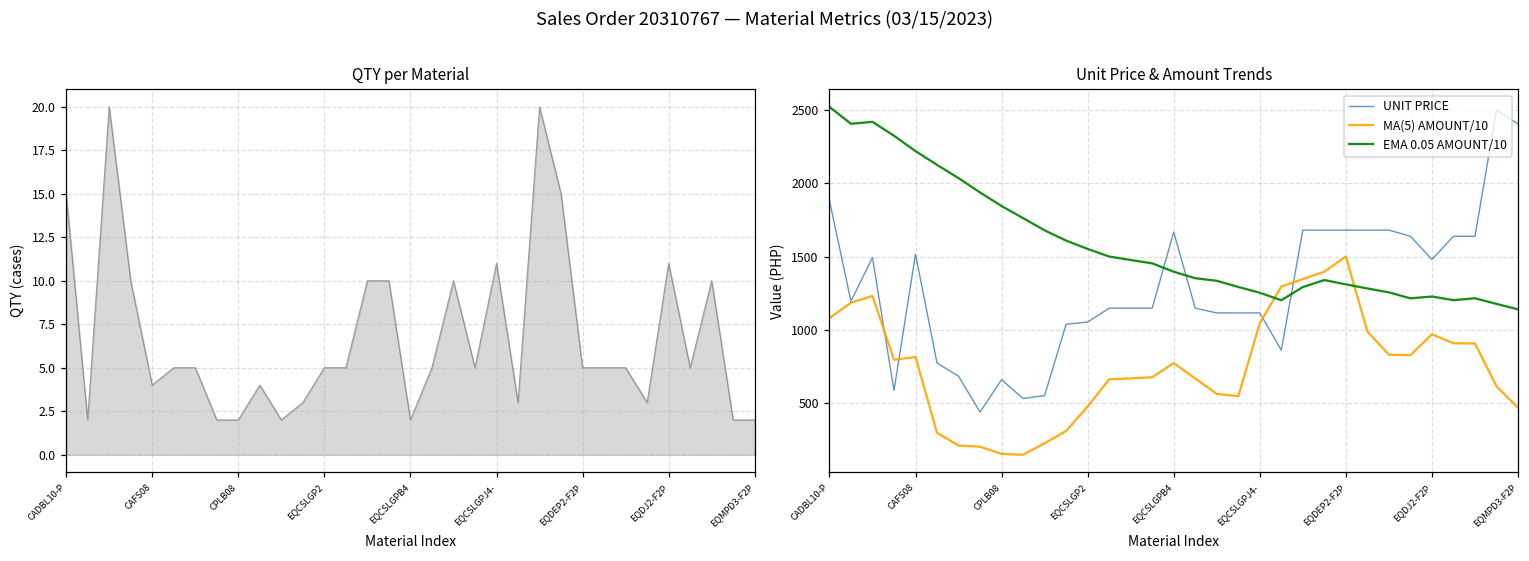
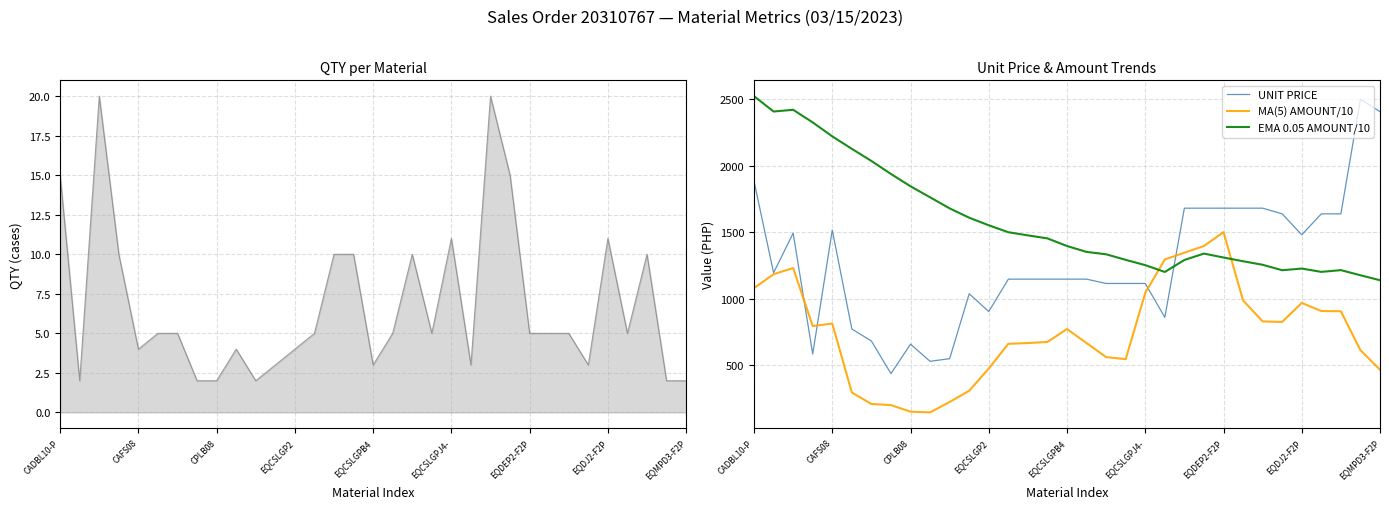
QTY per Material, EQCSLGP2: 5 -> 4
QTY per Material, EQCSLGPB4: 2 -> 3
Unit Price & Amount Trends, UNIT PRICE, EQCSLGP2: 1050 -> 900
Unit Price & Amount Trends, UNIT PRICE, EQCSLGPB4: 1670 -> 1150
